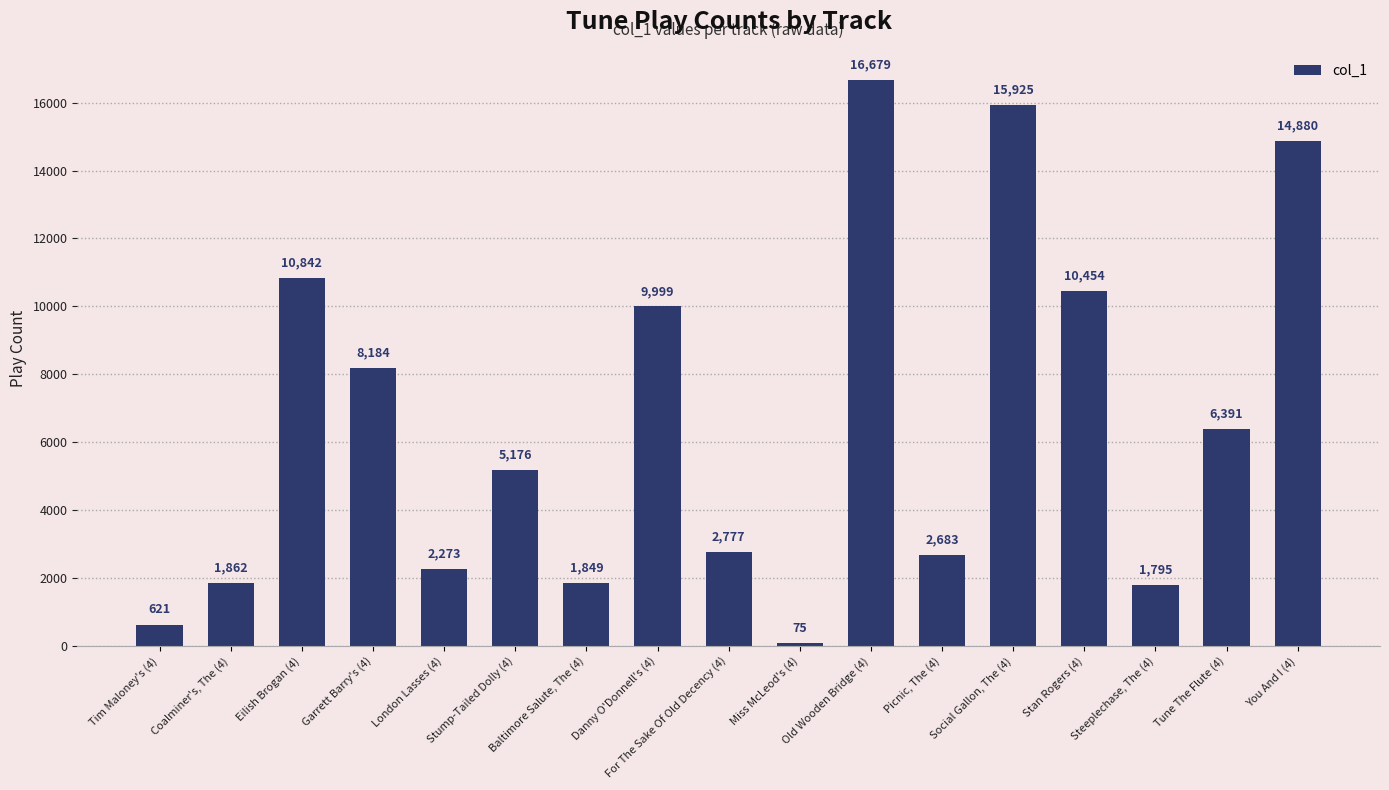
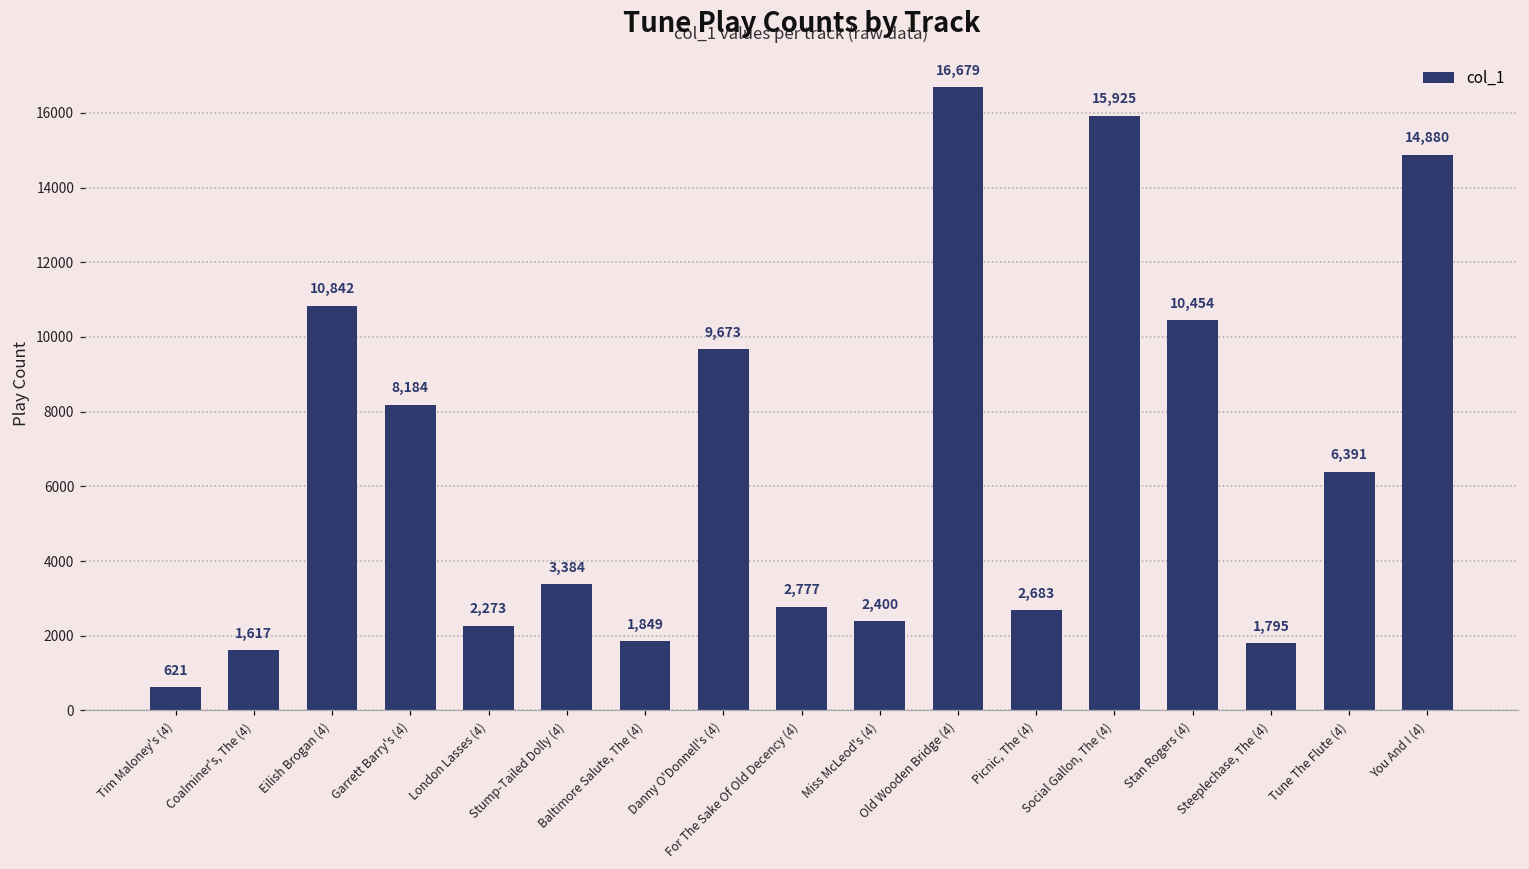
Coalminer's, The (4): 1,862 -> 1,617
Stump-Tailed Dolly (4): 5,176 -> 3,384
Danny O'Donnell's (4): 9,999 -> 9,673
Miss McLeod's (4): 75 -> 2,400
